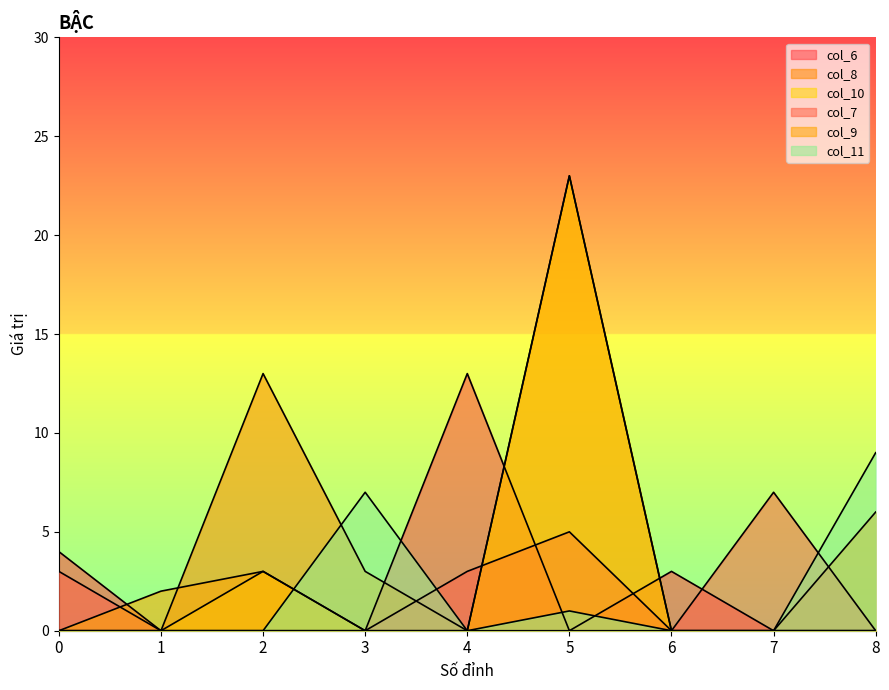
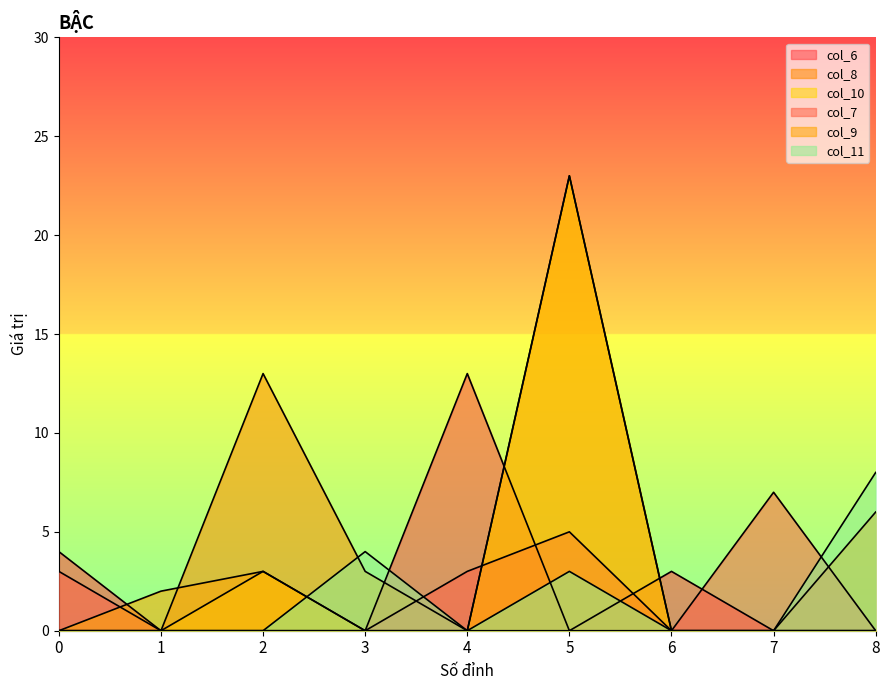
col_11, 3: 7 -> 4
col_11, 5: 1 -> 3
col_11, 8: 9 -> 8
